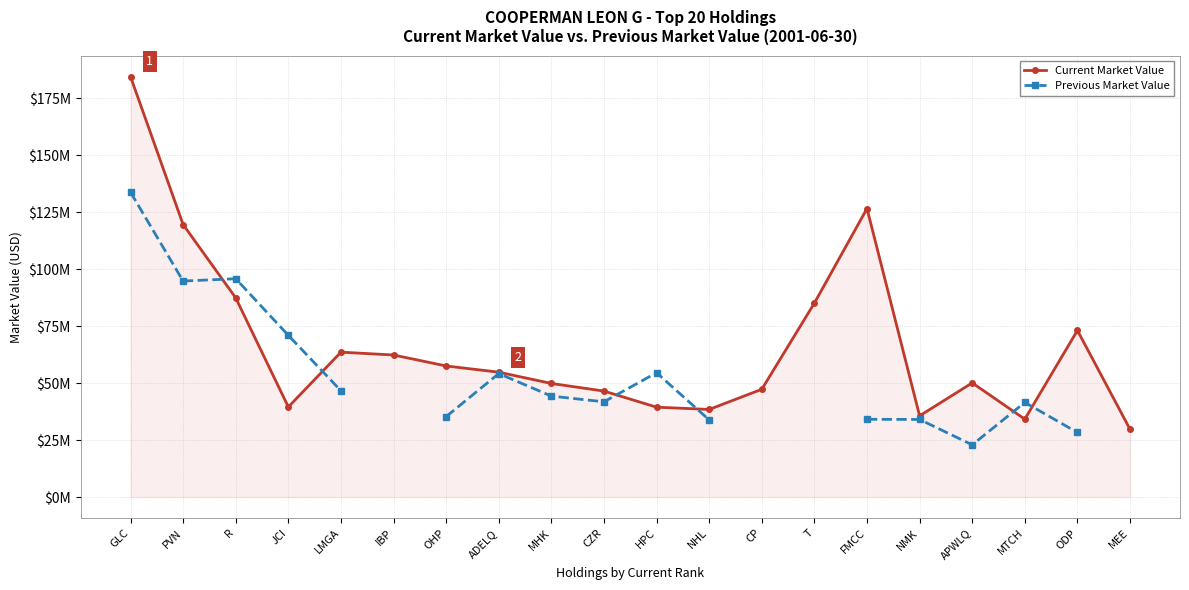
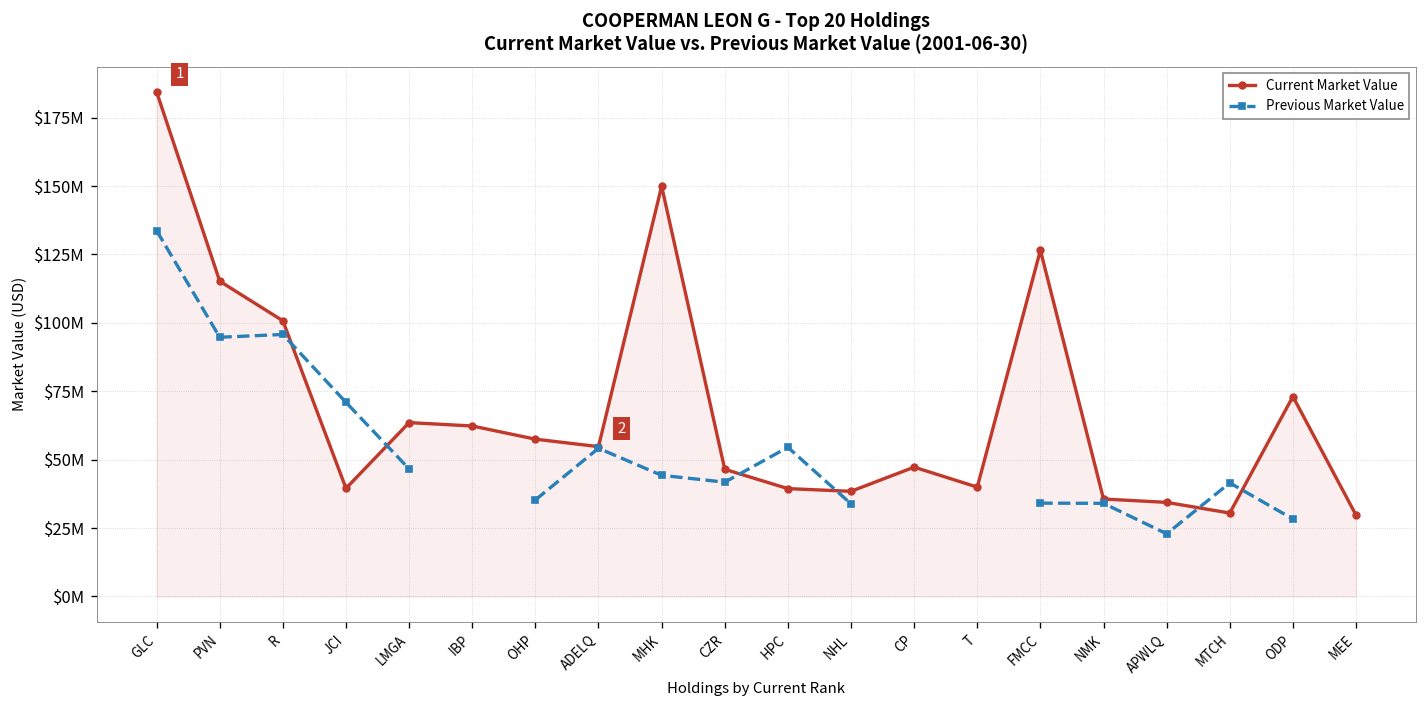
Current Market Value, PVN: $120000000 -> $115000000
Current Market Value, R: $87000000 -> $101000000
Current Market Value, MHK: $50000000 -> $150000000
Current Market Value, T: $85000000 -> $40000000
Current Market Value, APWLQ: $50000000 -> $34000000
Current Market Value, MTCH: $34000000 -> $30000000
